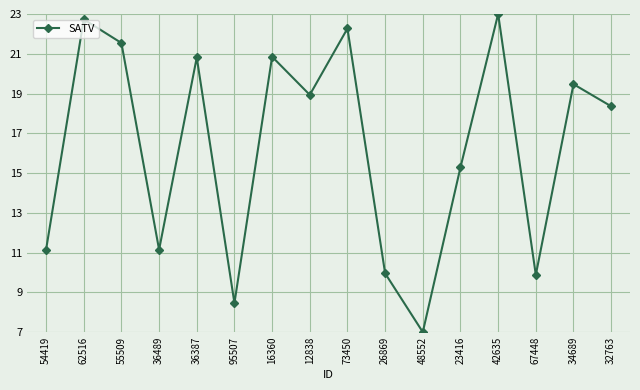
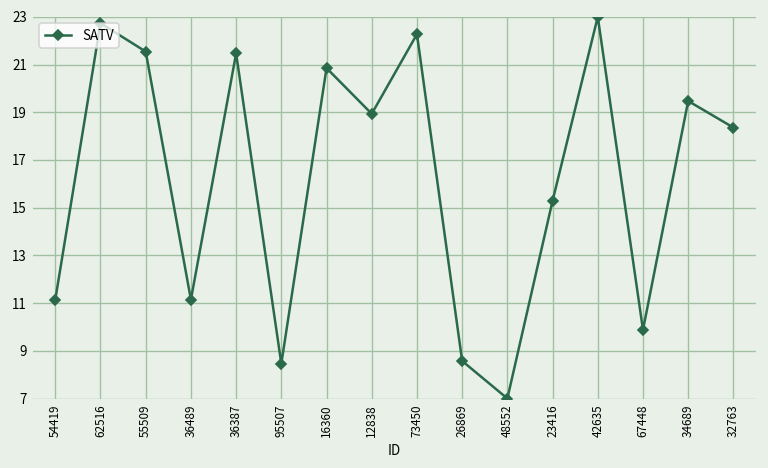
36387: 20.8 -> 21.5
26869: 10.0 -> 8.6
